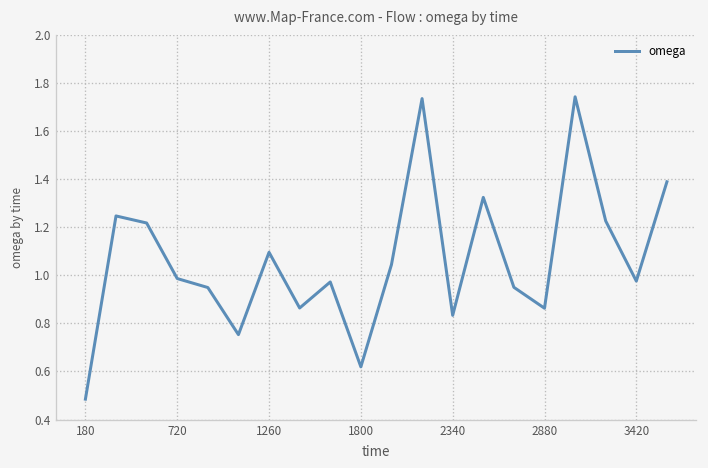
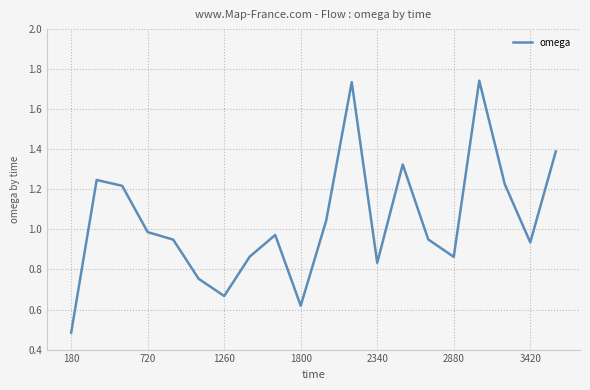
1260: 1.10 -> 0.67
3420: 0.98 -> 0.94
